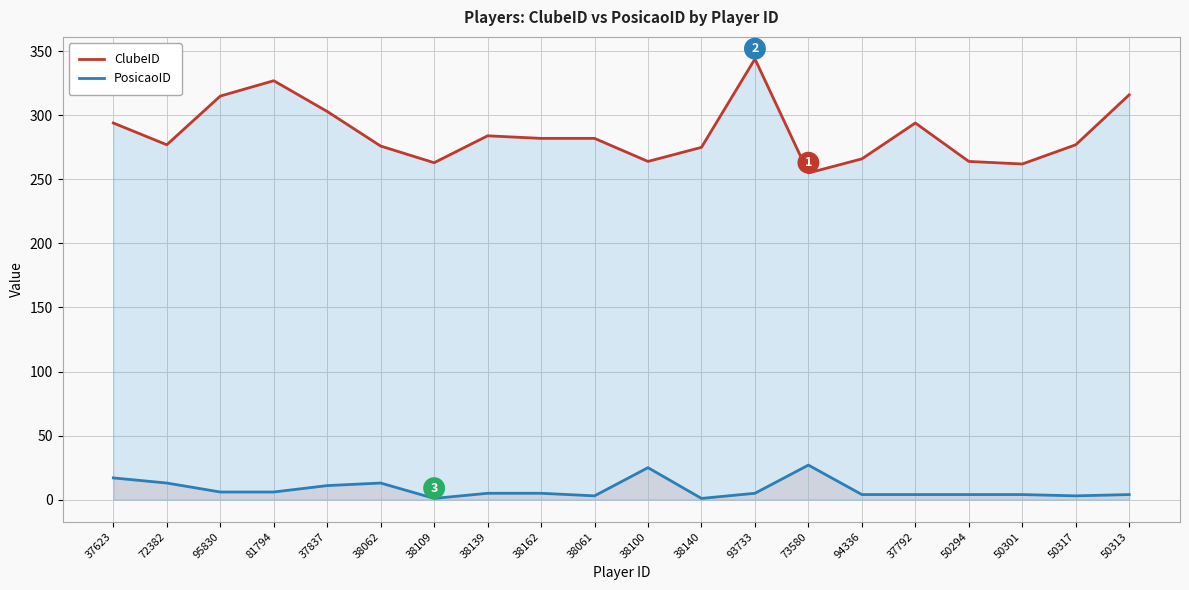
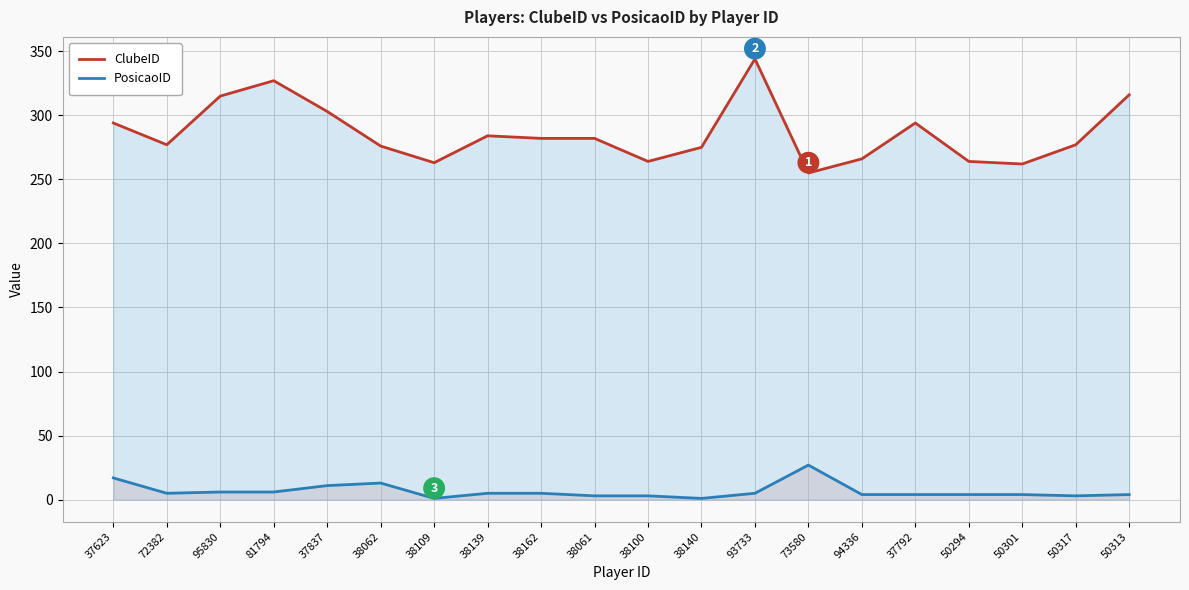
PosicaoID, 72382: 13 -> 5
PosicaoID, 38100: 25 -> 3
